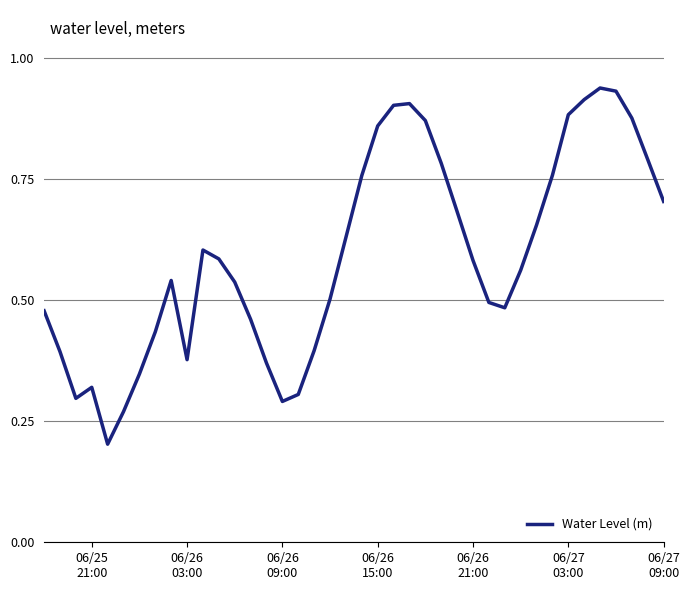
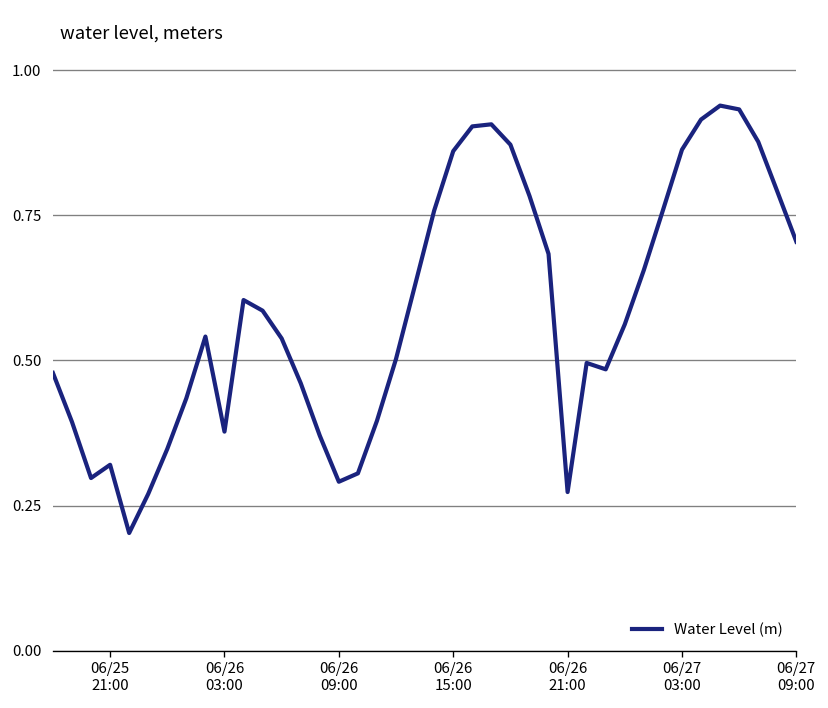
06/26 21:00: 0.58 -> 0.27
06/27 03:00: 0.88 -> 0.86
